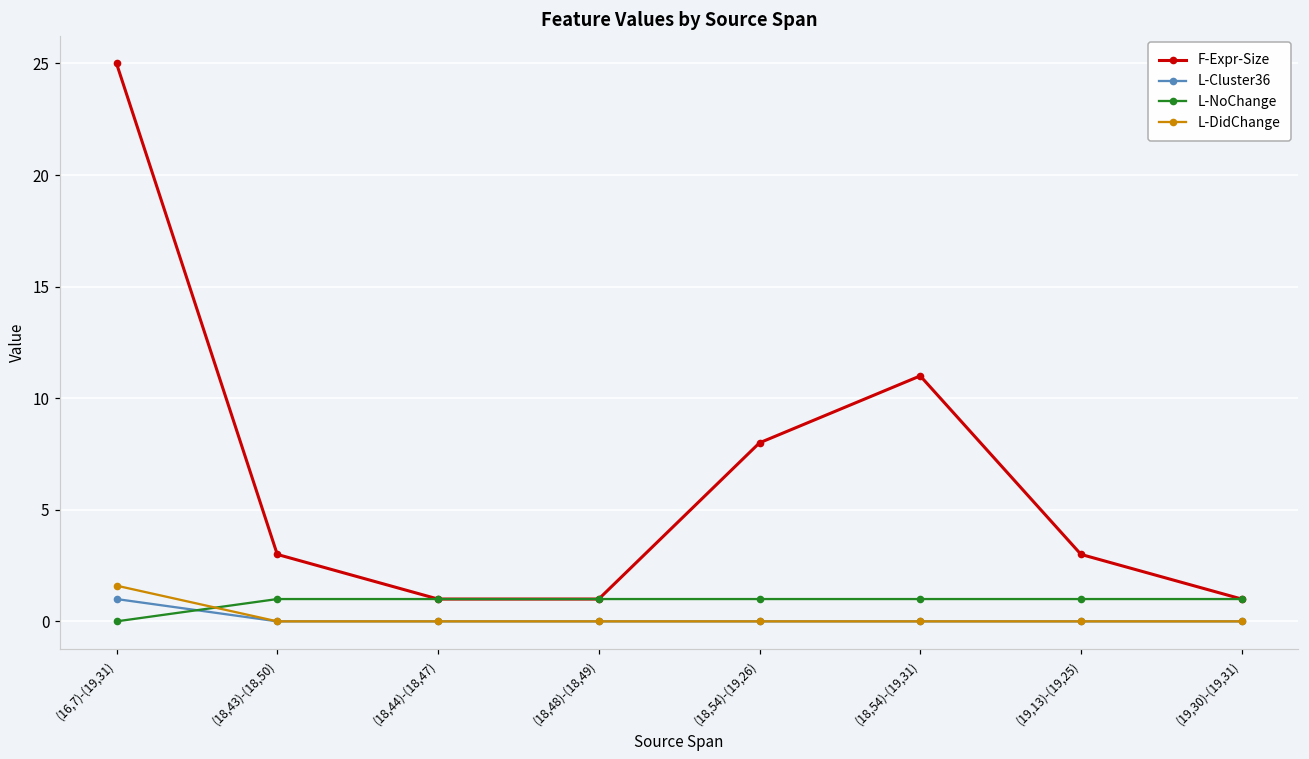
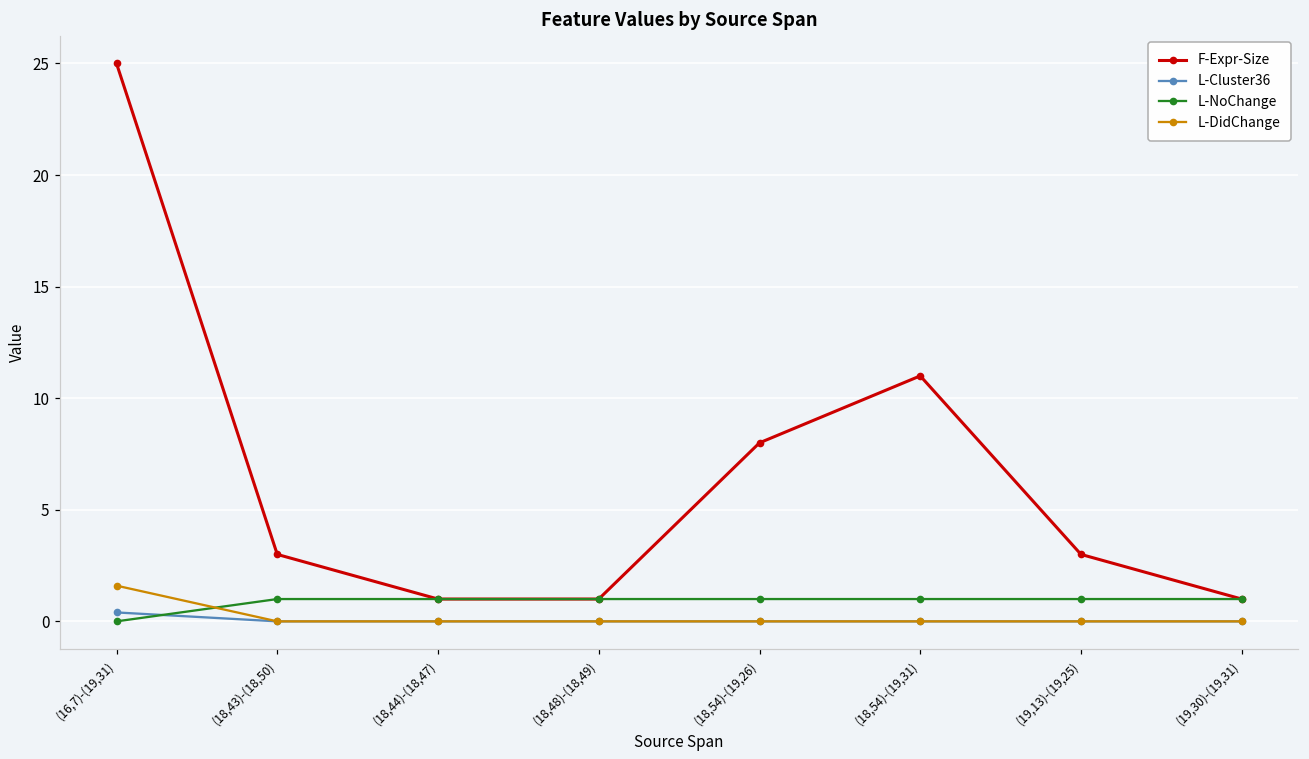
L-Cluster36, (16,7)-(19,31): 1.0 -> 0.4
